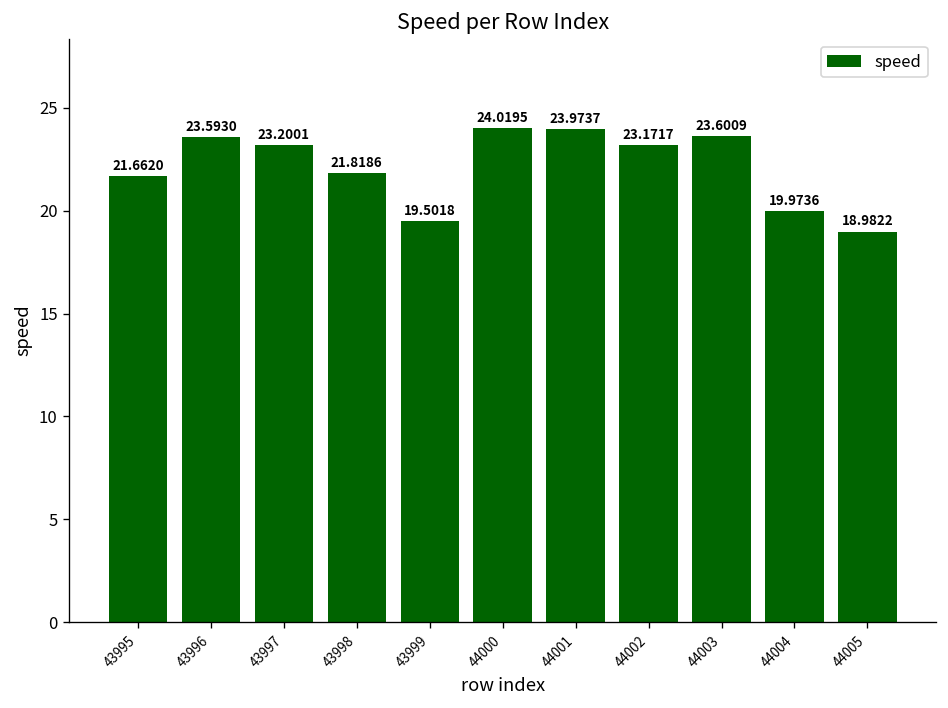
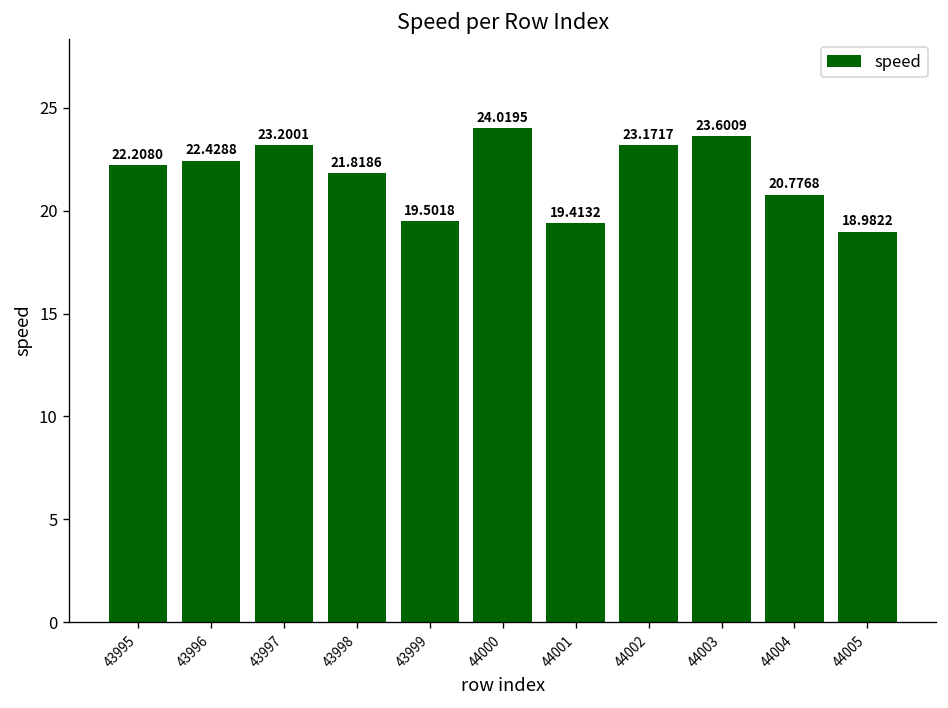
43995: 21.6620 -> 22.2080
43996: 23.5930 -> 22.4288
44001: 23.9737 -> 19.4132
44004: 19.9736 -> 20.7768
